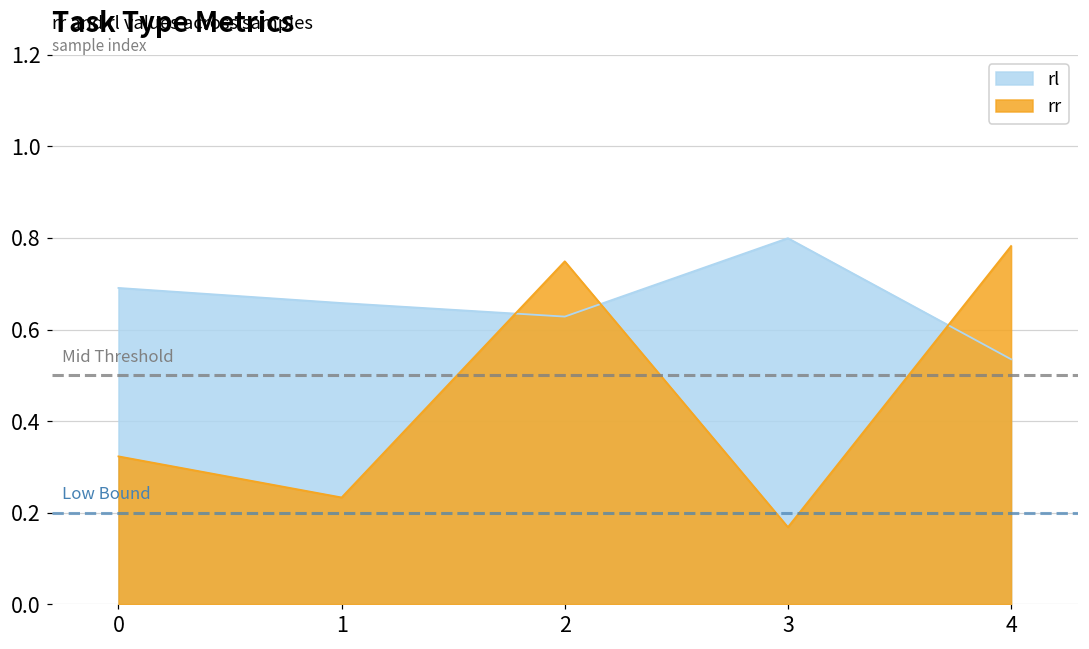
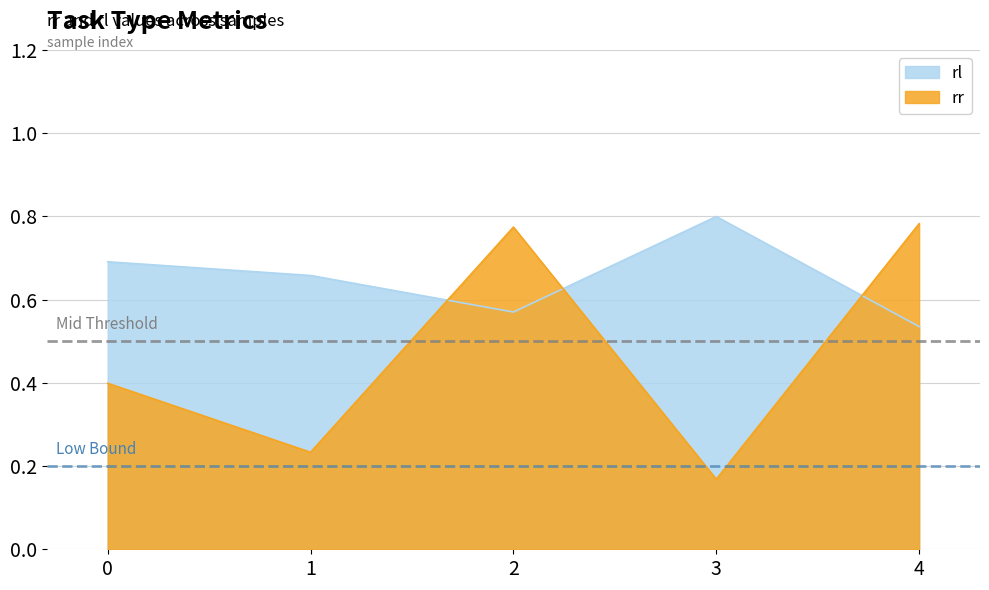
rr, 0: 0.32 -> 0.40
rl, 2: 0.63 -> 0.57
rr, 2: 0.75 -> 0.77
